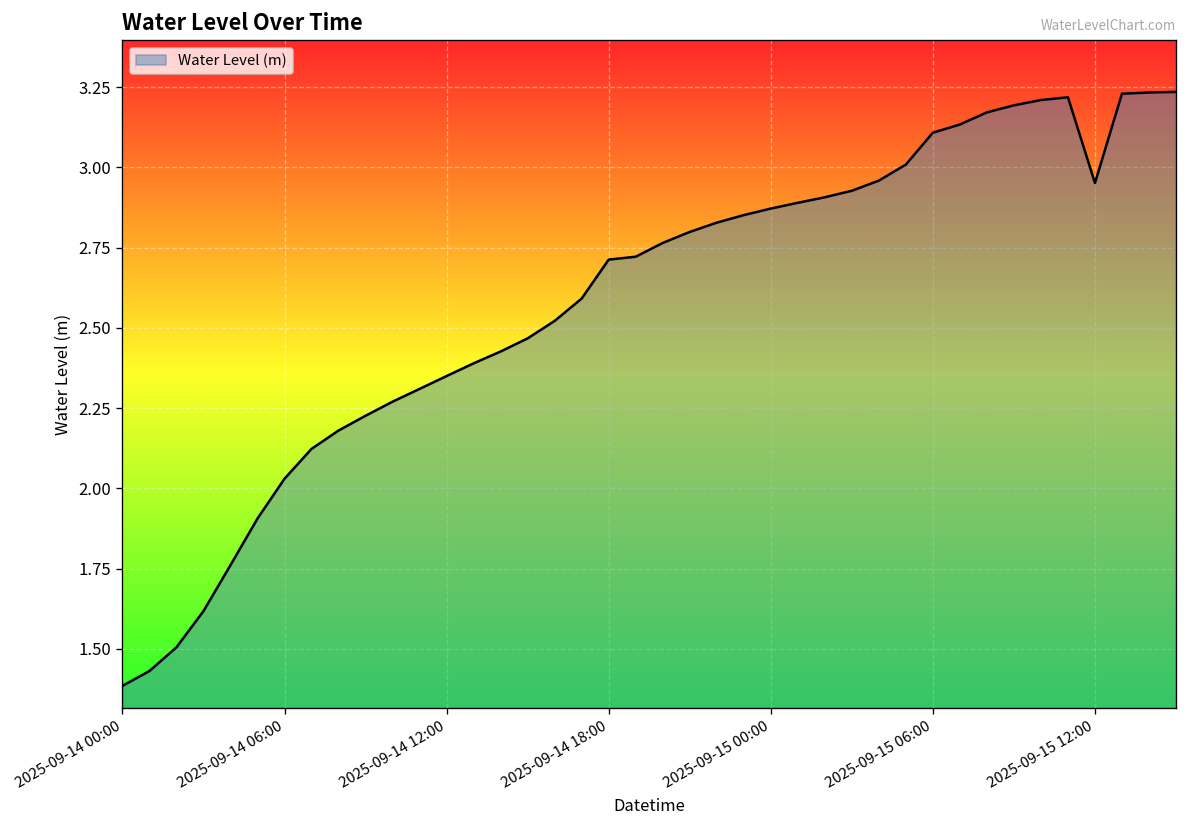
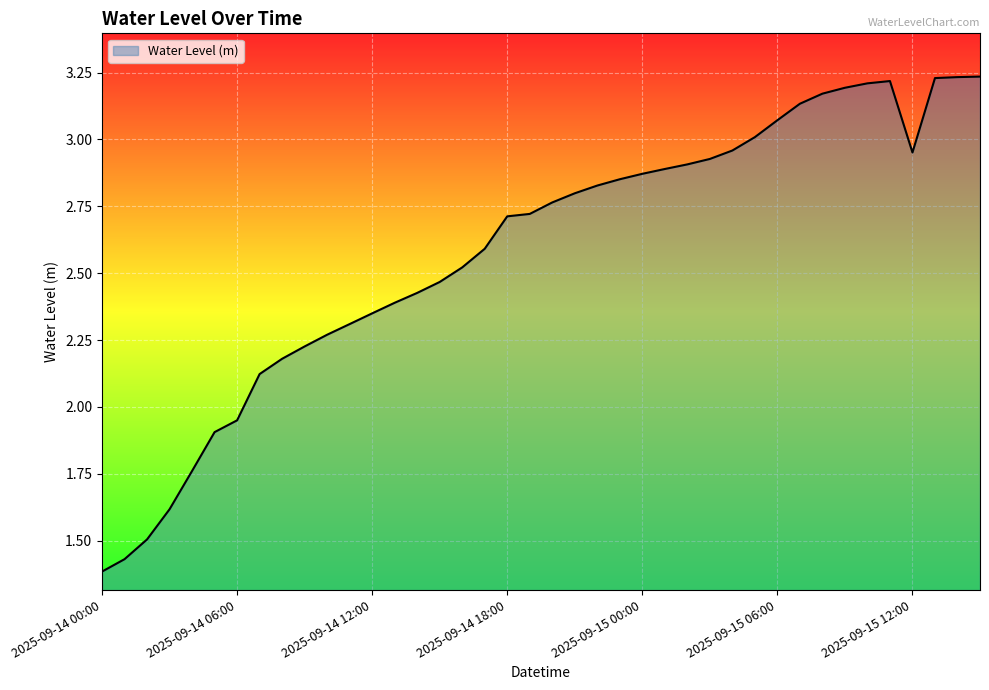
2025-09-14 06:00: 2.03 -> 1.95
2025-09-15 06:00: 3.11 -> 3.07
